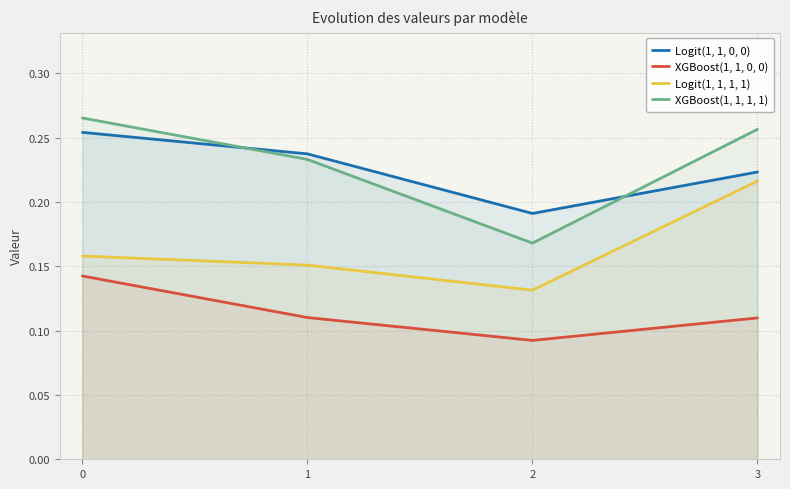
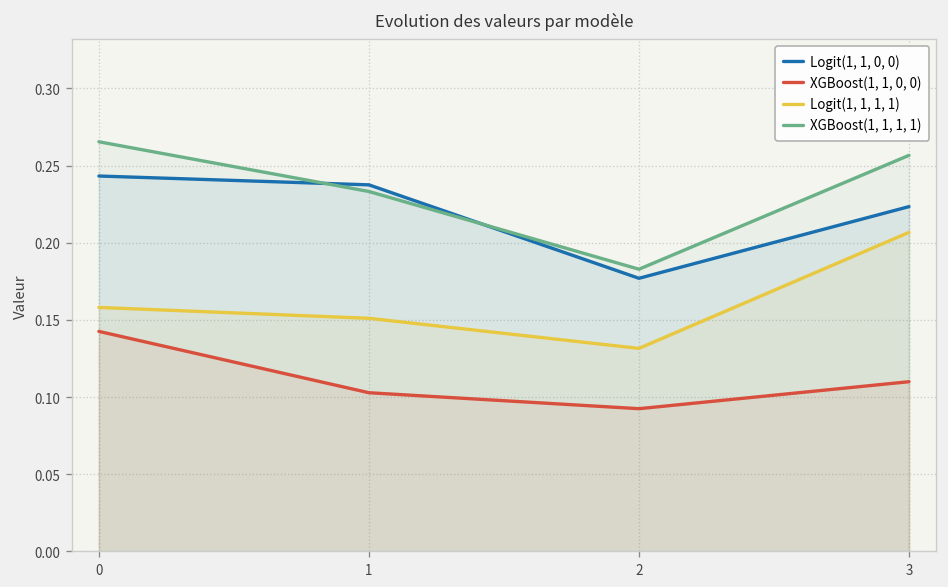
Logit(1, 1, 0, 0), 0: 0.254 -> 0.243
XGBoost(1, 1, 0, 0), 1: 0.110 -> 0.103
Logit(1, 1, 0, 0), 2: 0.191 -> 0.177
XGBoost(1, 1, 1, 1), 2: 0.168 -> 0.183
Logit(1, 1, 1, 1), 3: 0.216 -> 0.207
